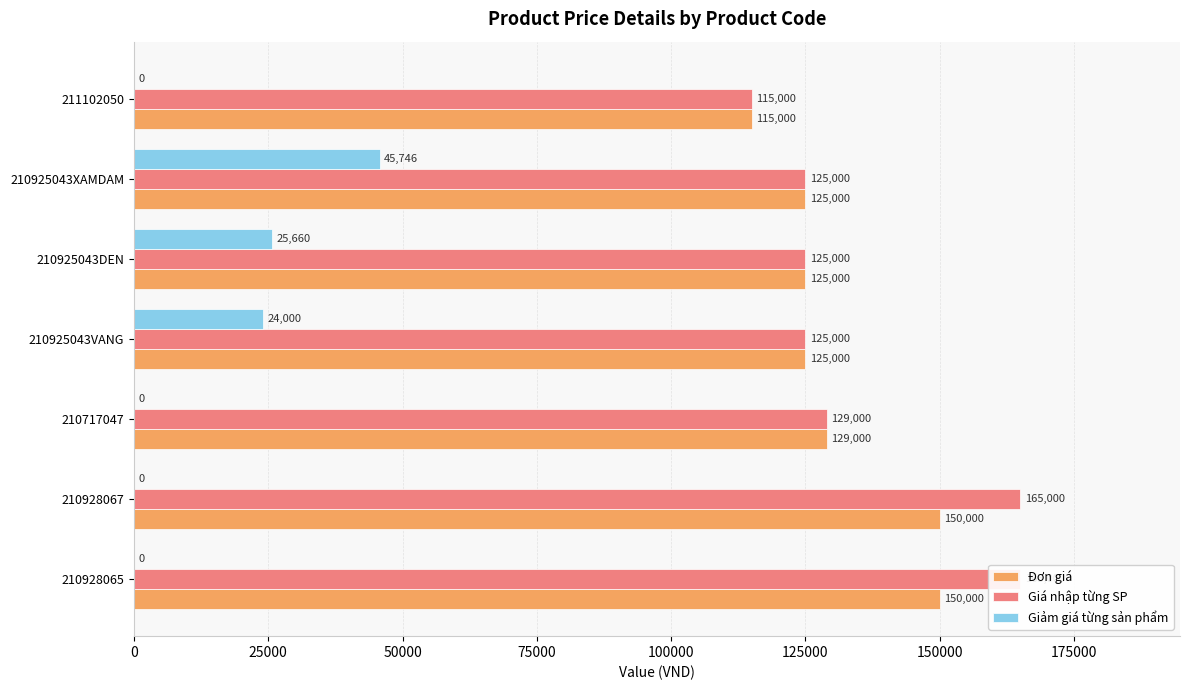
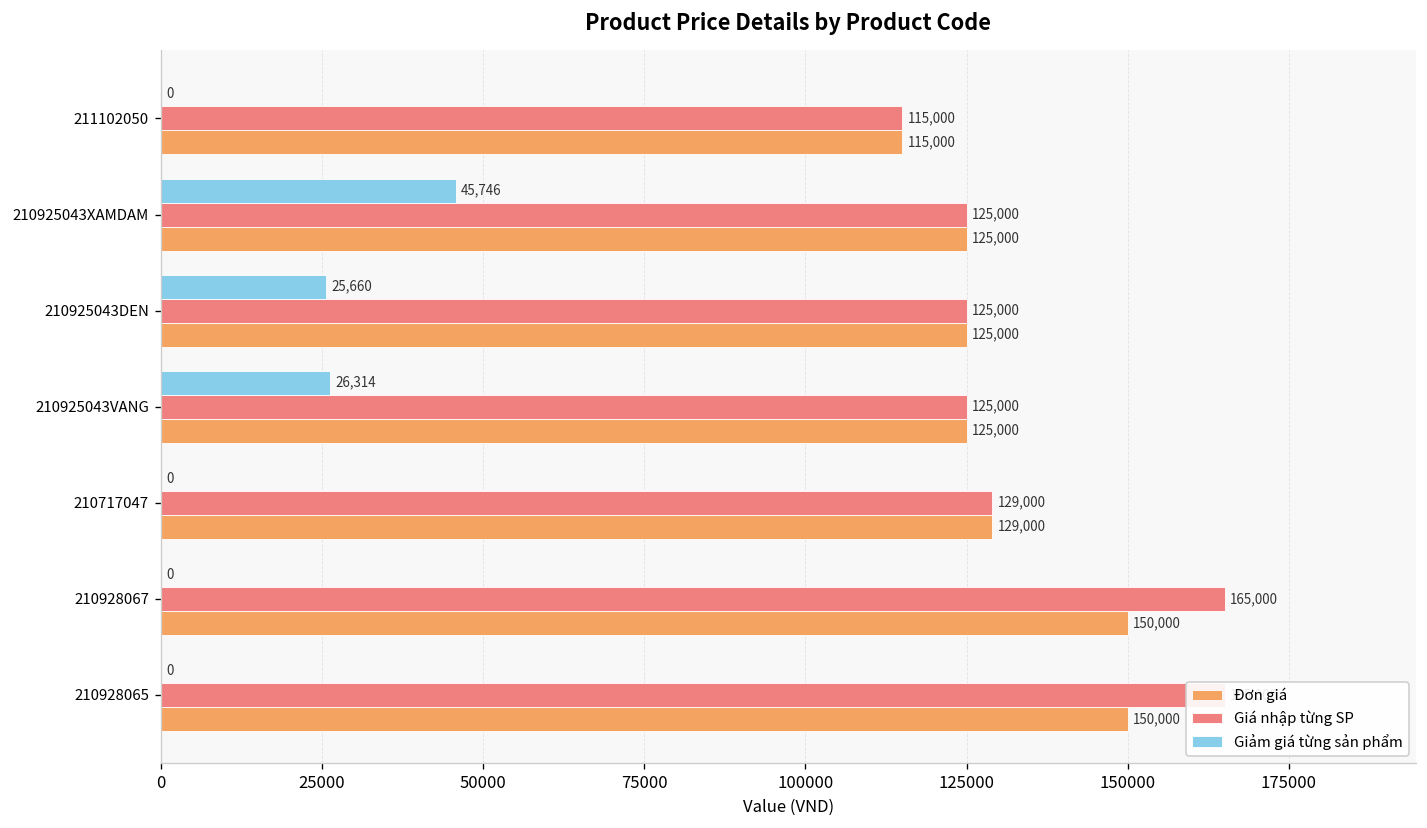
Giảm giá từng sản phẩm, 210925043VANG: 24,000 -> 26,314
